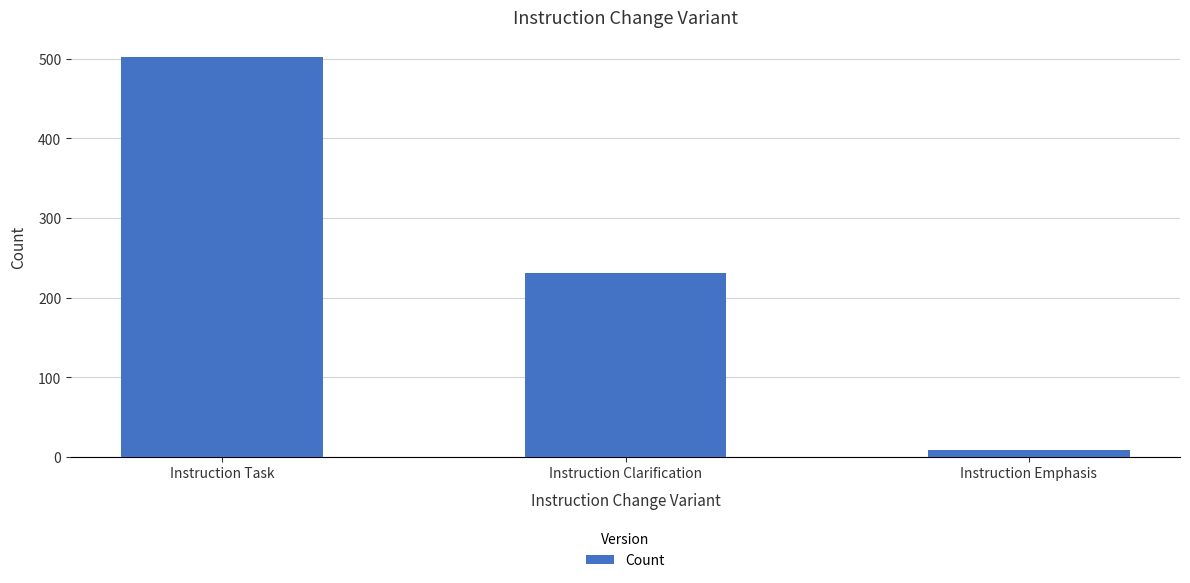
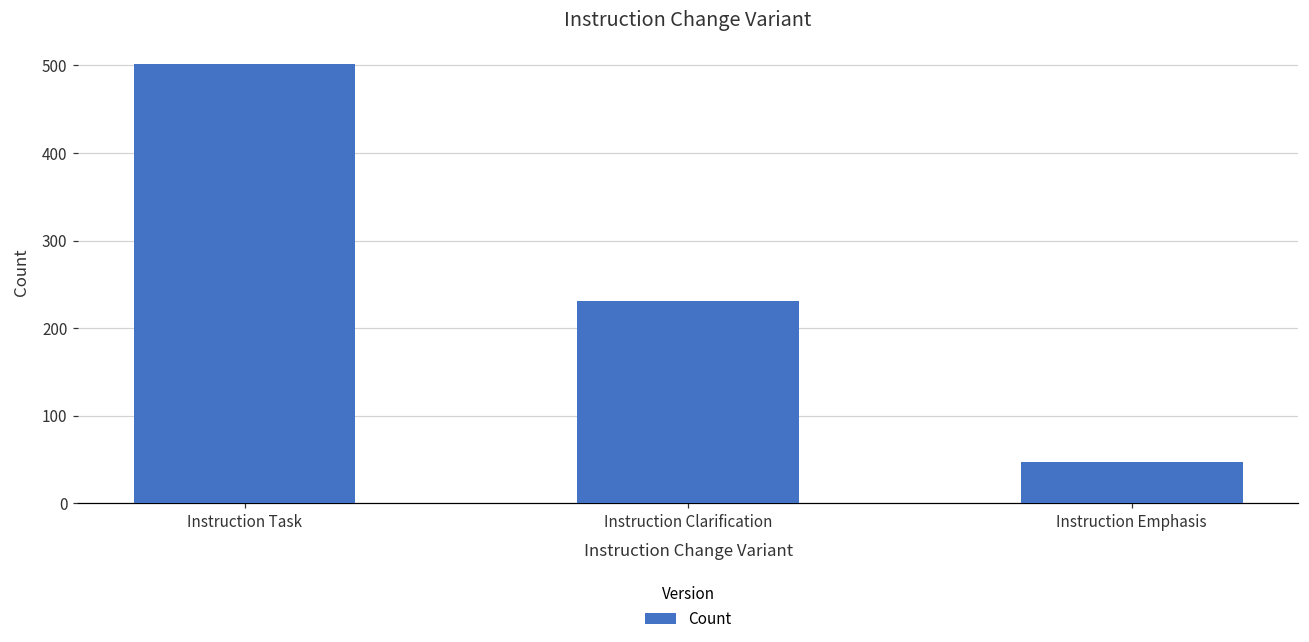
Instruction Emphasis: 10 -> 50
